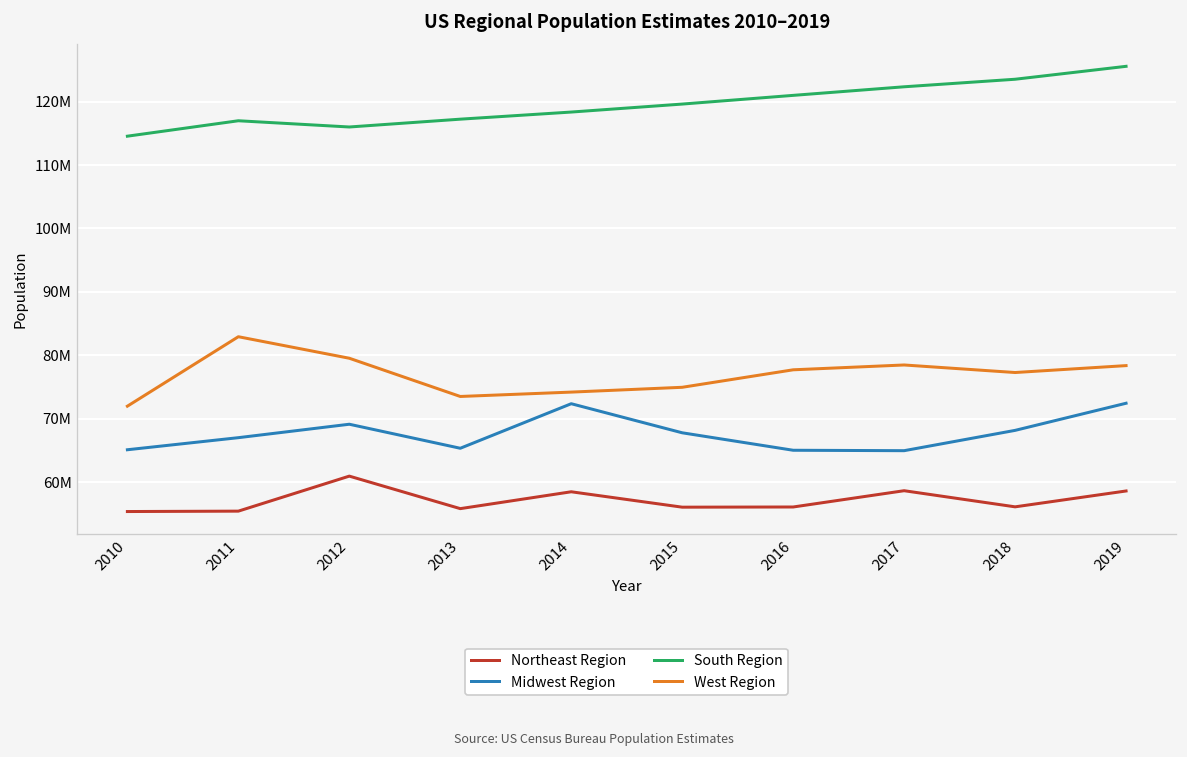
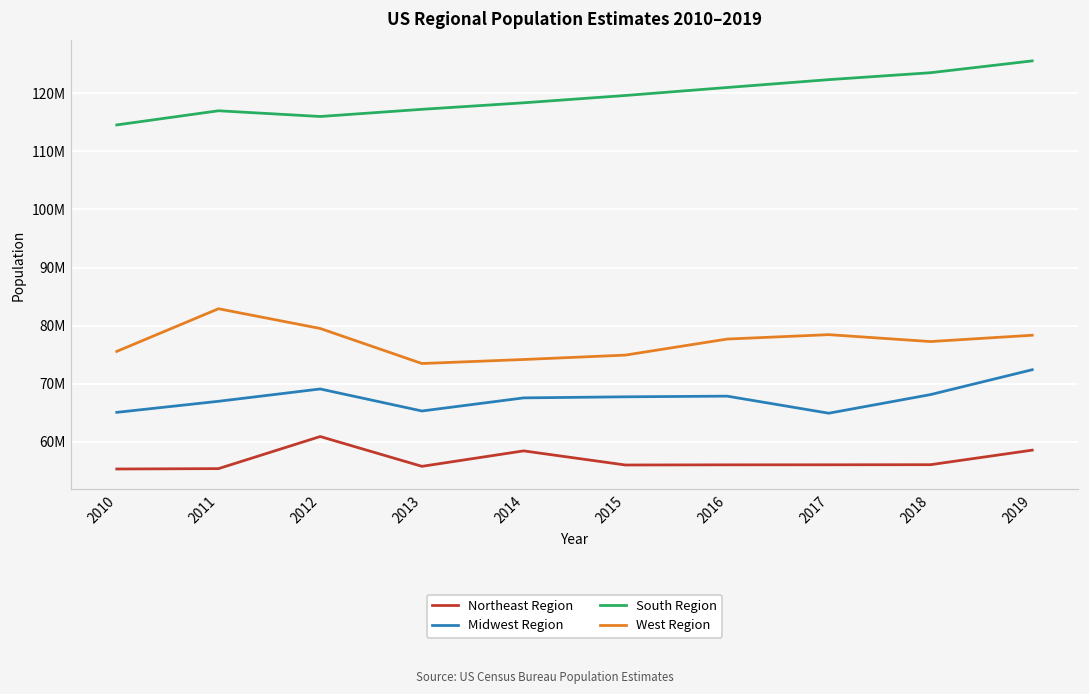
West Region, 2010: 72000000 -> 76000000
Midwest Region, 2014: 72000000 -> 68000000
Midwest Region, 2016: 65000000 -> 68000000
Northeast Region, 2017: 59000000 -> 56000000
